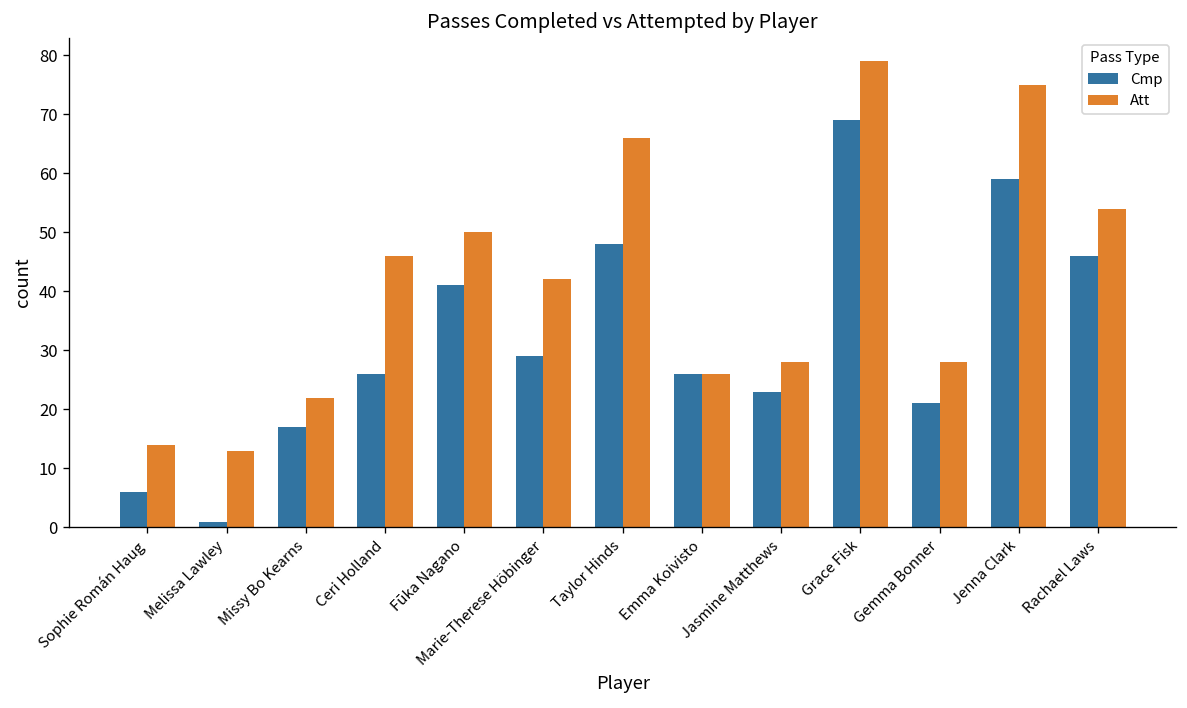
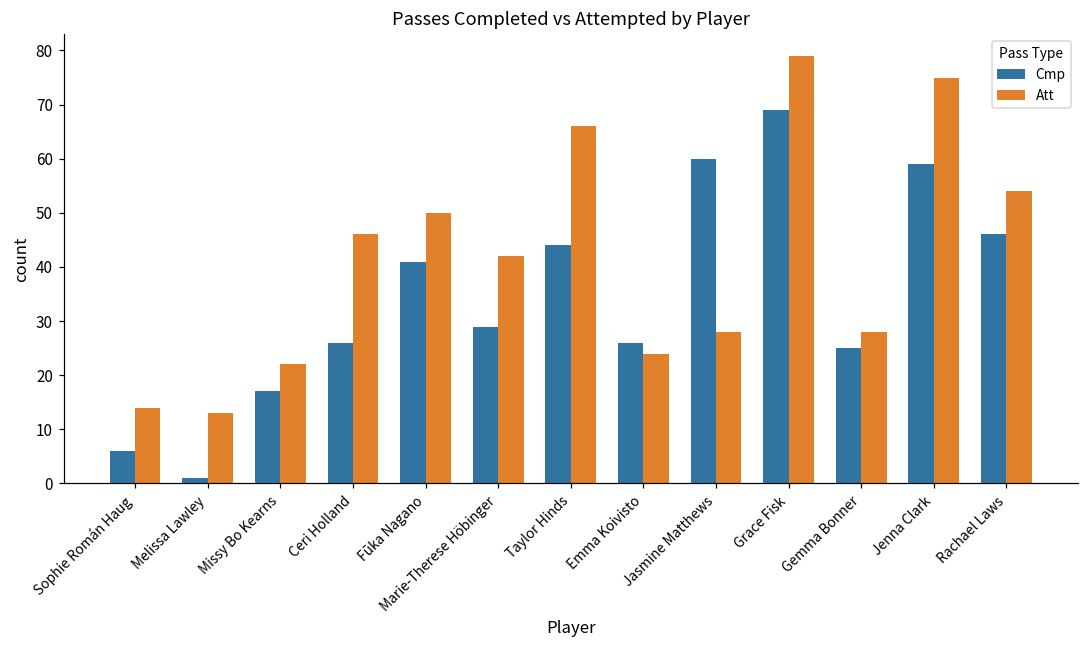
Cmp, Taylor Hinds: 48 -> 44
Att, Emma Koivisto: 26 -> 24
Cmp, Jasmine Matthews: 23 -> 60
Cmp, Gemma Bonner: 21 -> 25
